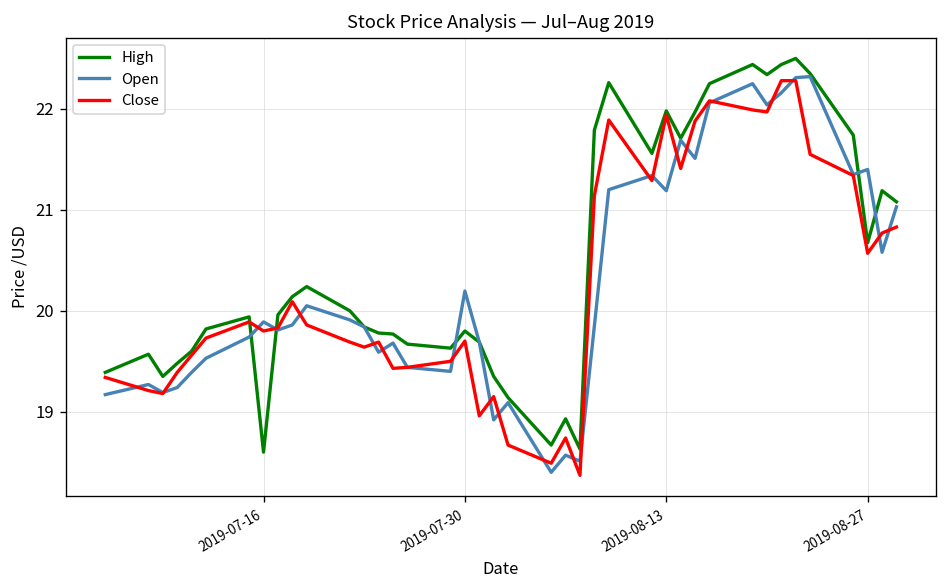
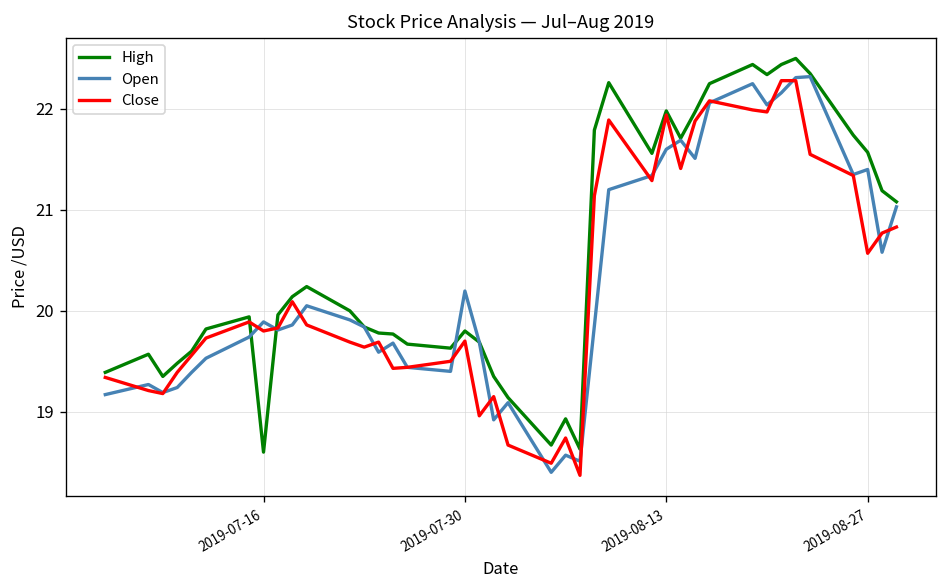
Open, 2019-08-13: 21.2 -> 21.6
High, 2019-08-27: 20.7 -> 21.6
